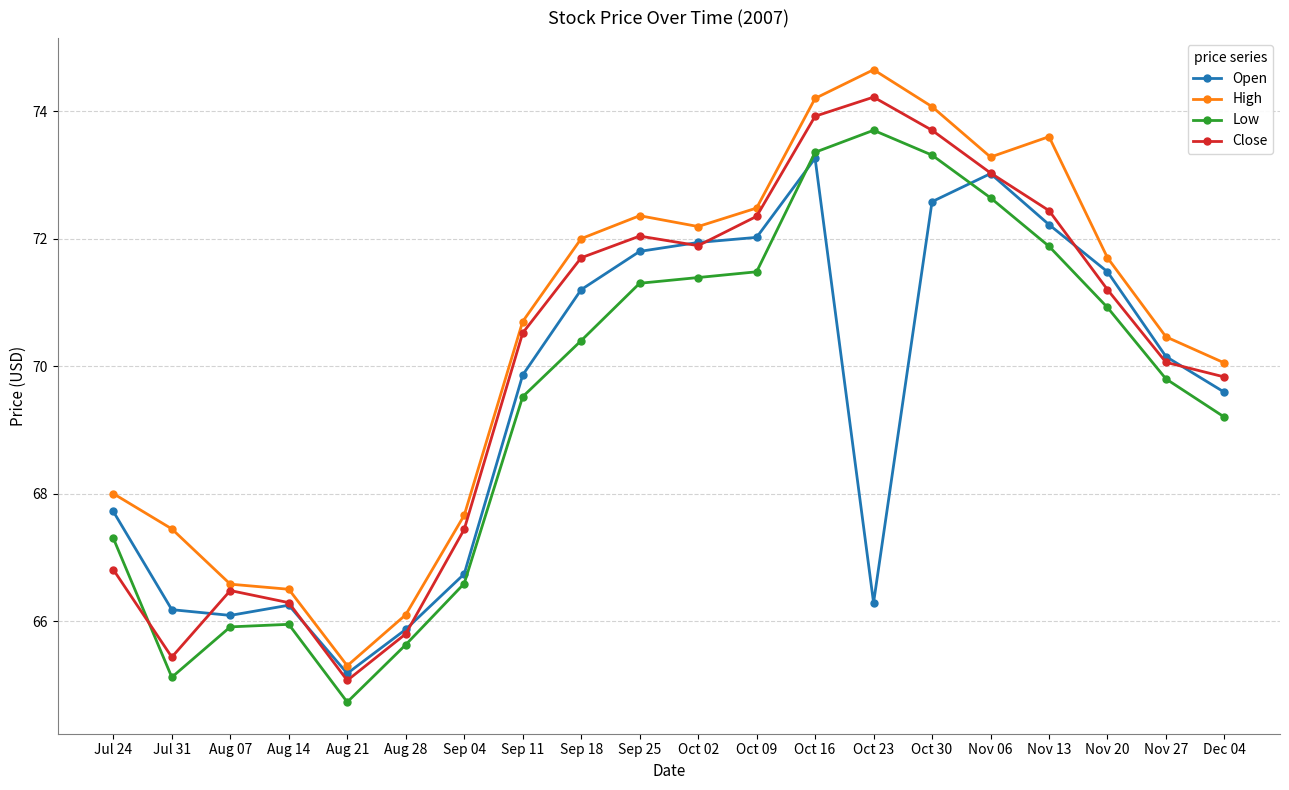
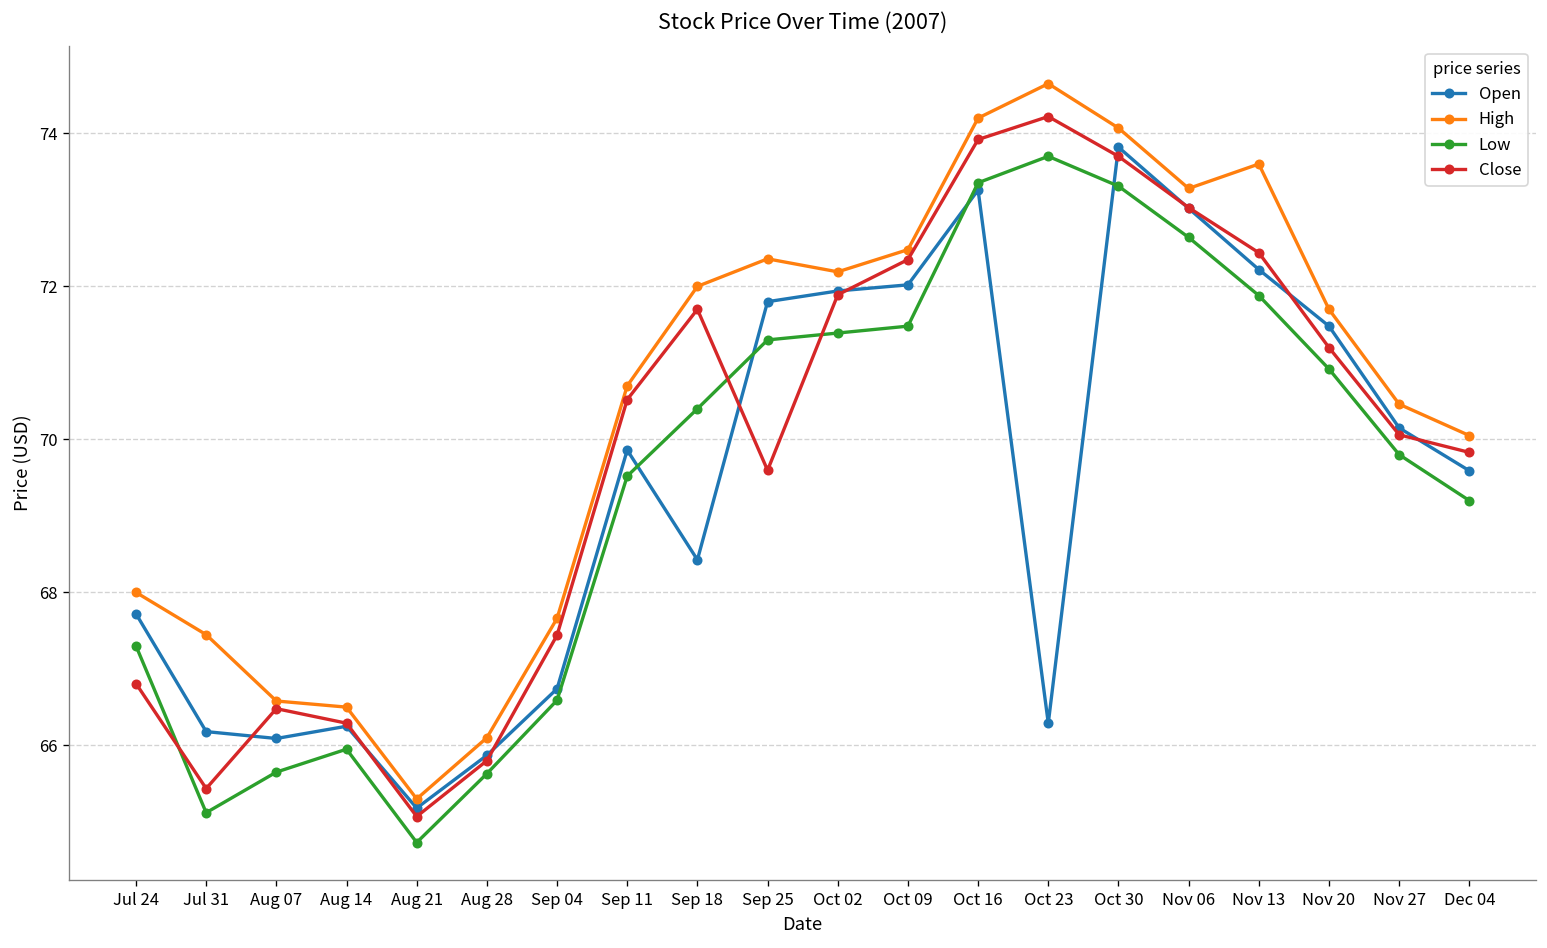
Low, Aug 07: 65.9 -> 65.7
Open, Sep 18: 71.2 -> 68.4
Close, Sep 25: 72.0 -> 69.6
Open, Oct 30: 72.6 -> 73.8
